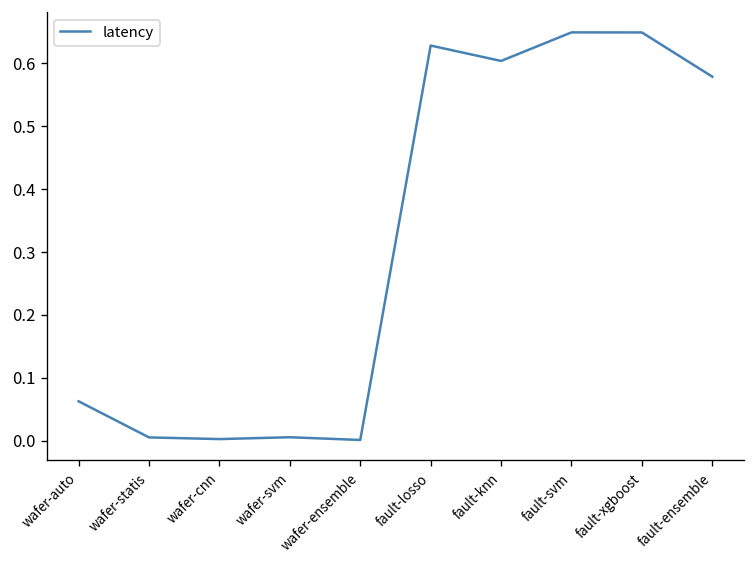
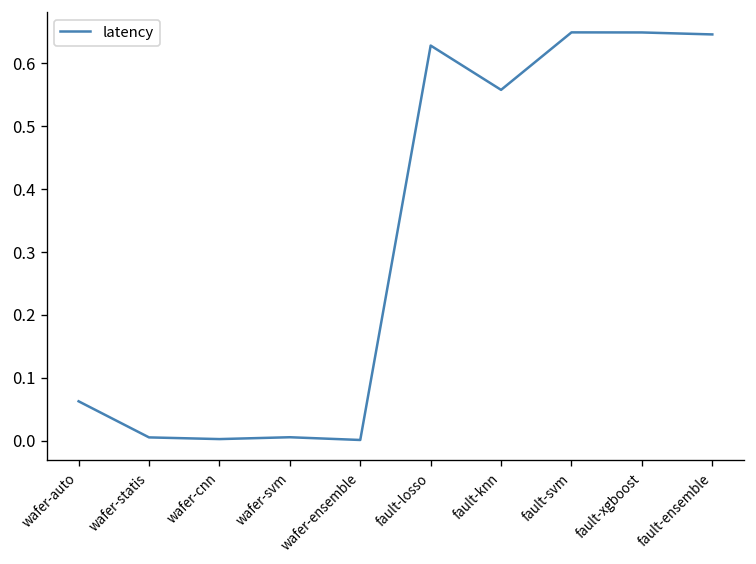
fault-knn: 0.60 -> 0.56
fault-ensemble: 0.58 -> 0.65
